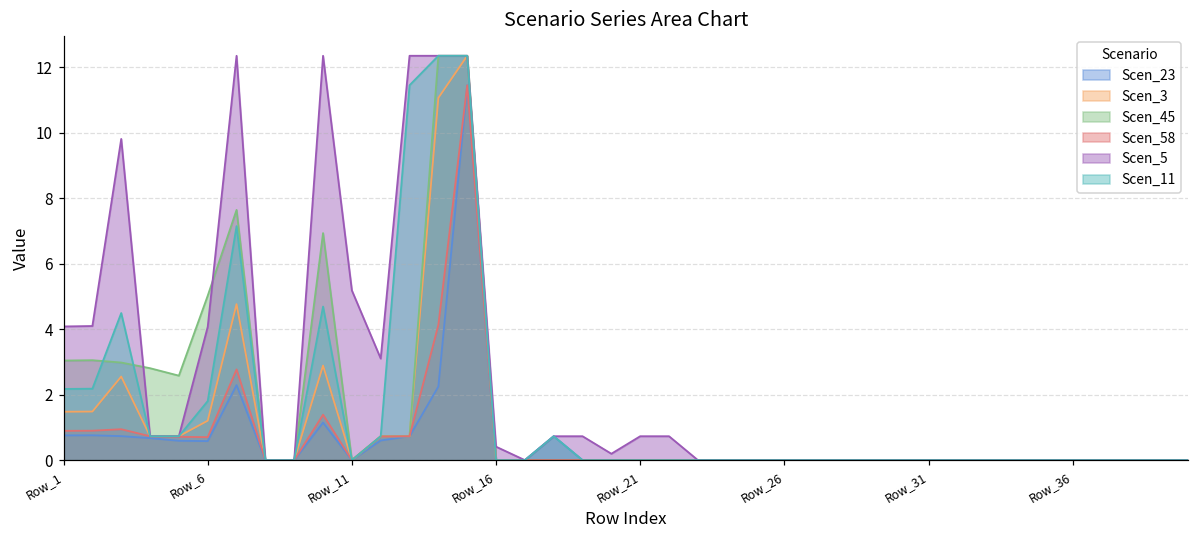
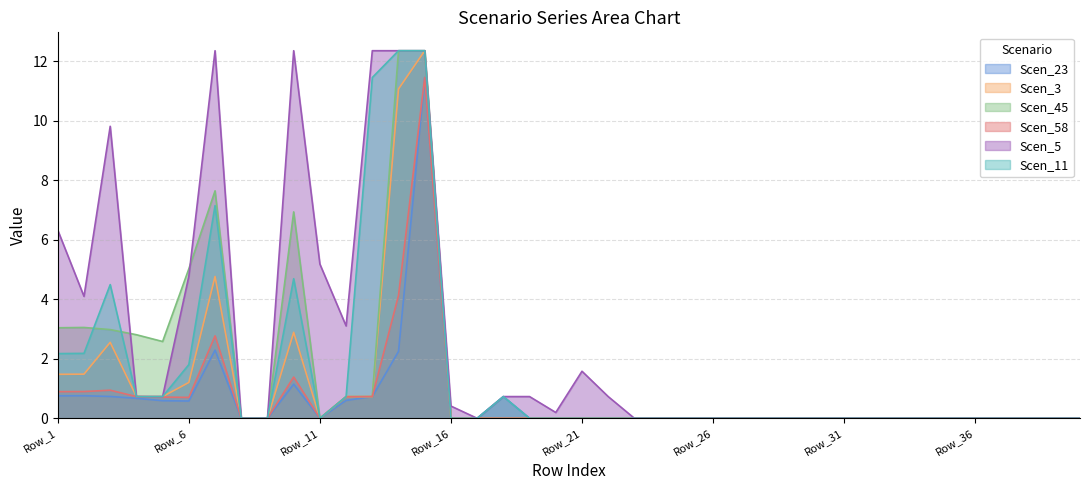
Scen_5, Row_1: 4.1 -> 6.3
Scen_5, Row_6: 4.1 -> 4.8
Scen_5, Row_21: 0.7 -> 1.6
